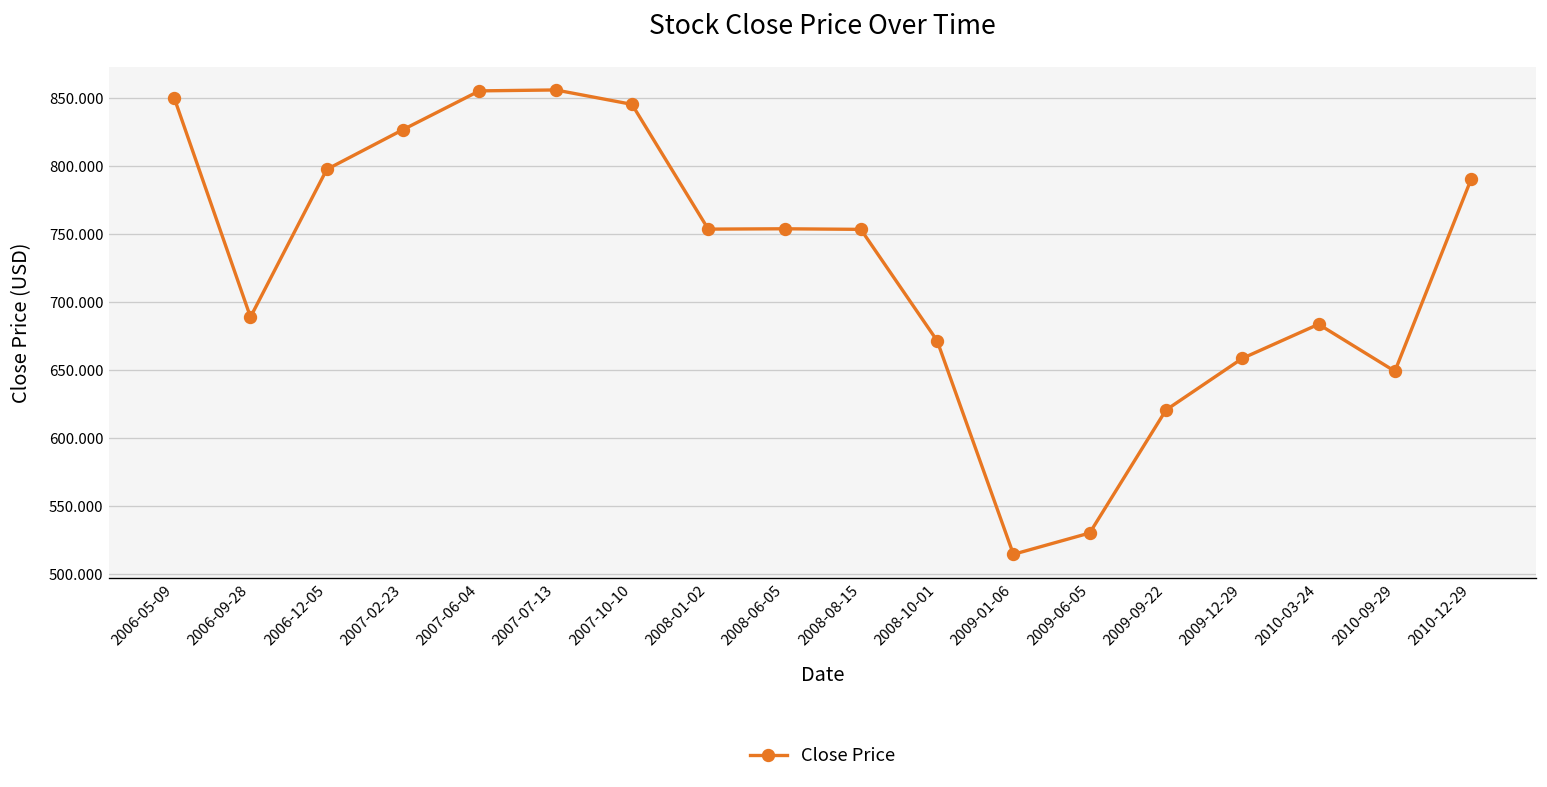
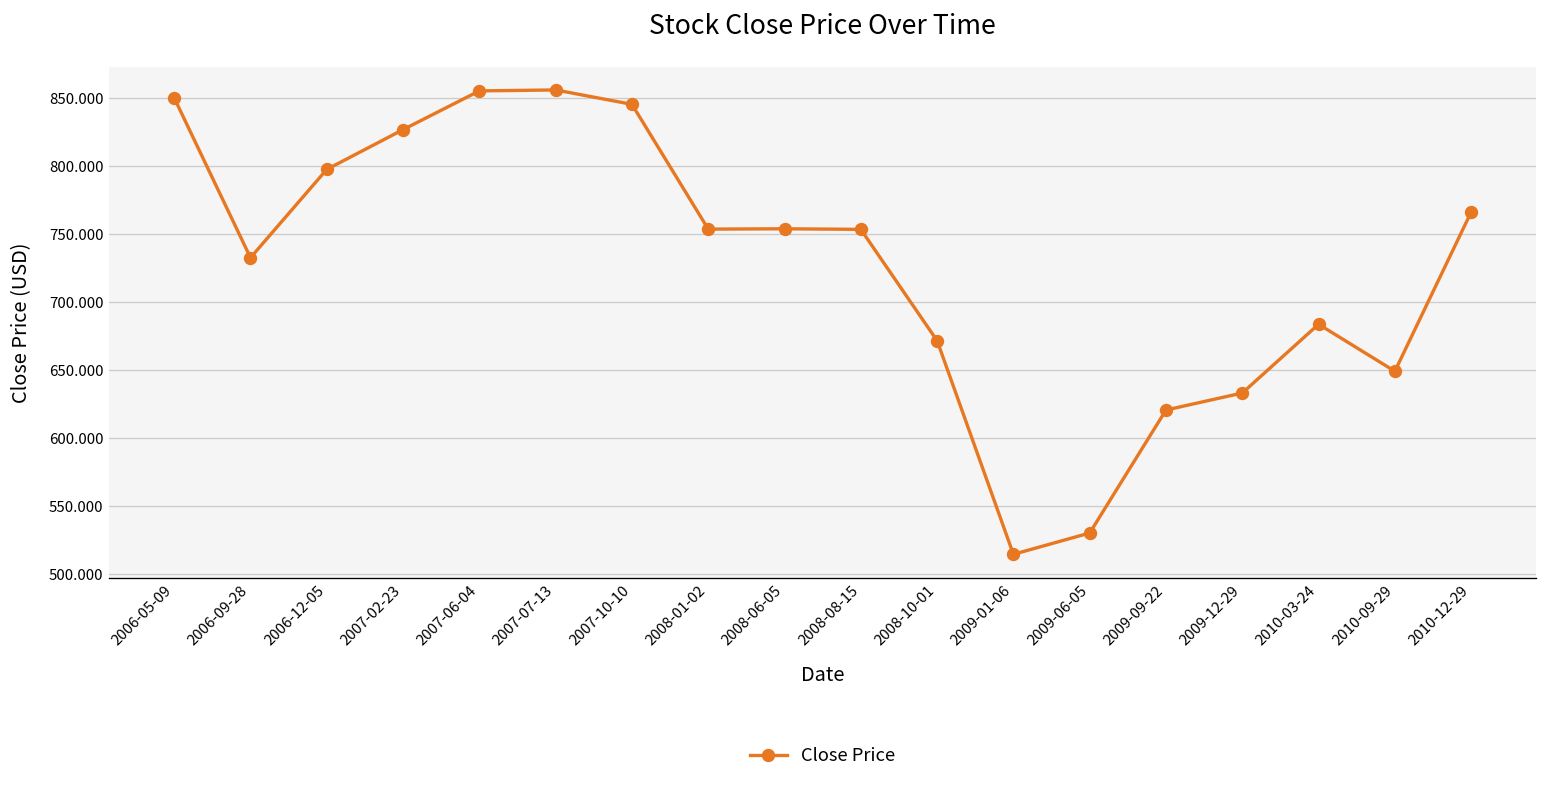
2006-09-28: 689 -> 733
2009-12-29: 659 -> 633
2010-12-29: 790 -> 766
